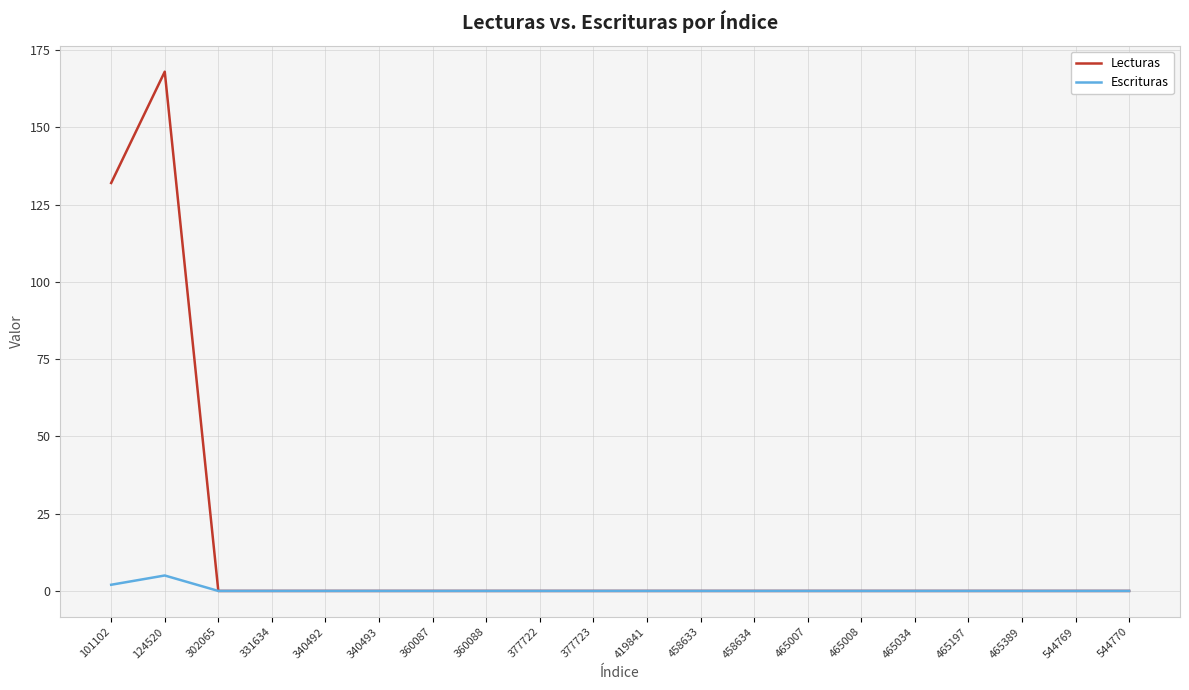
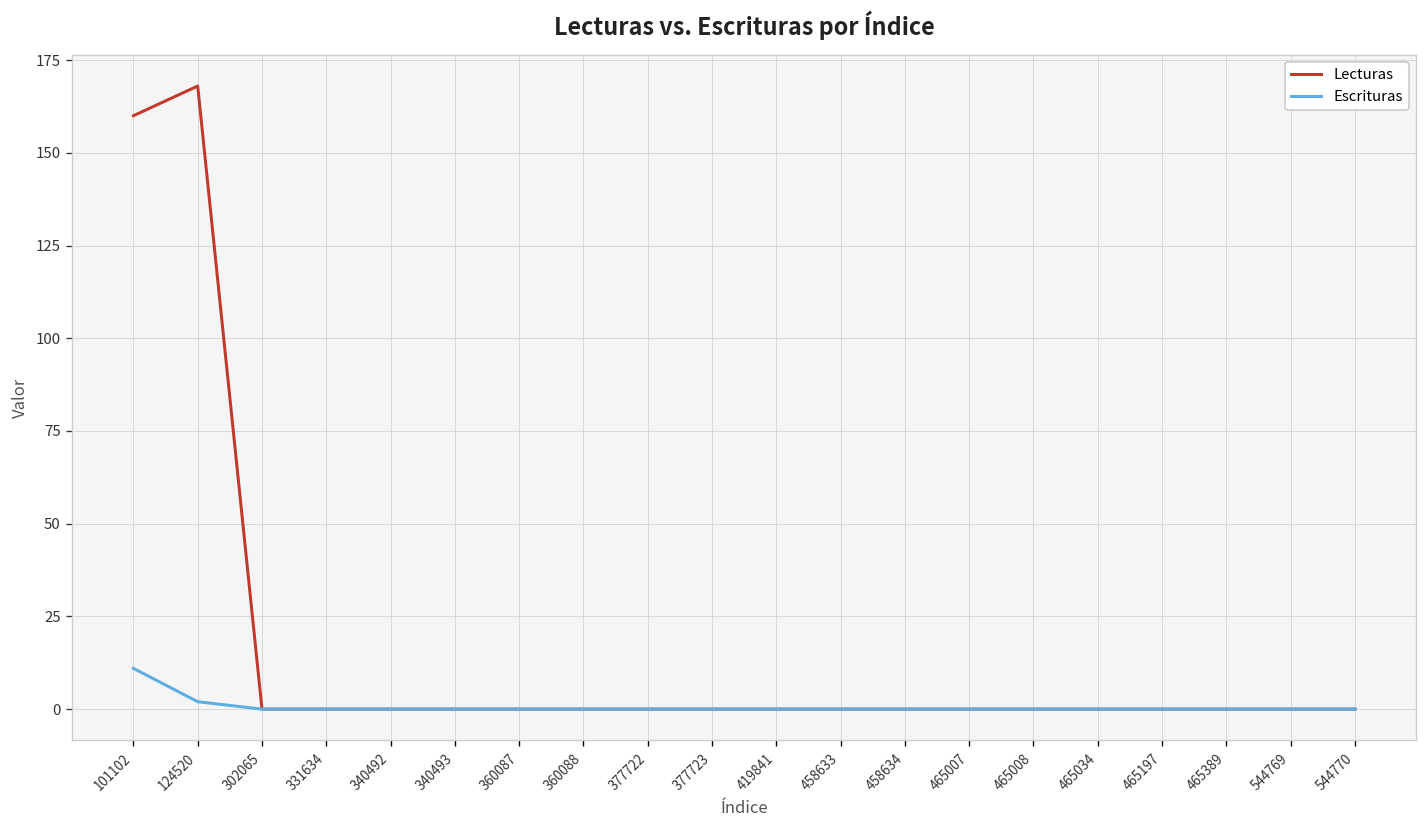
Lecturas, 101102: 132 -> 160
Escrituras, 101102: 2 -> 11
Escrituras, 124520: 5 -> 2
